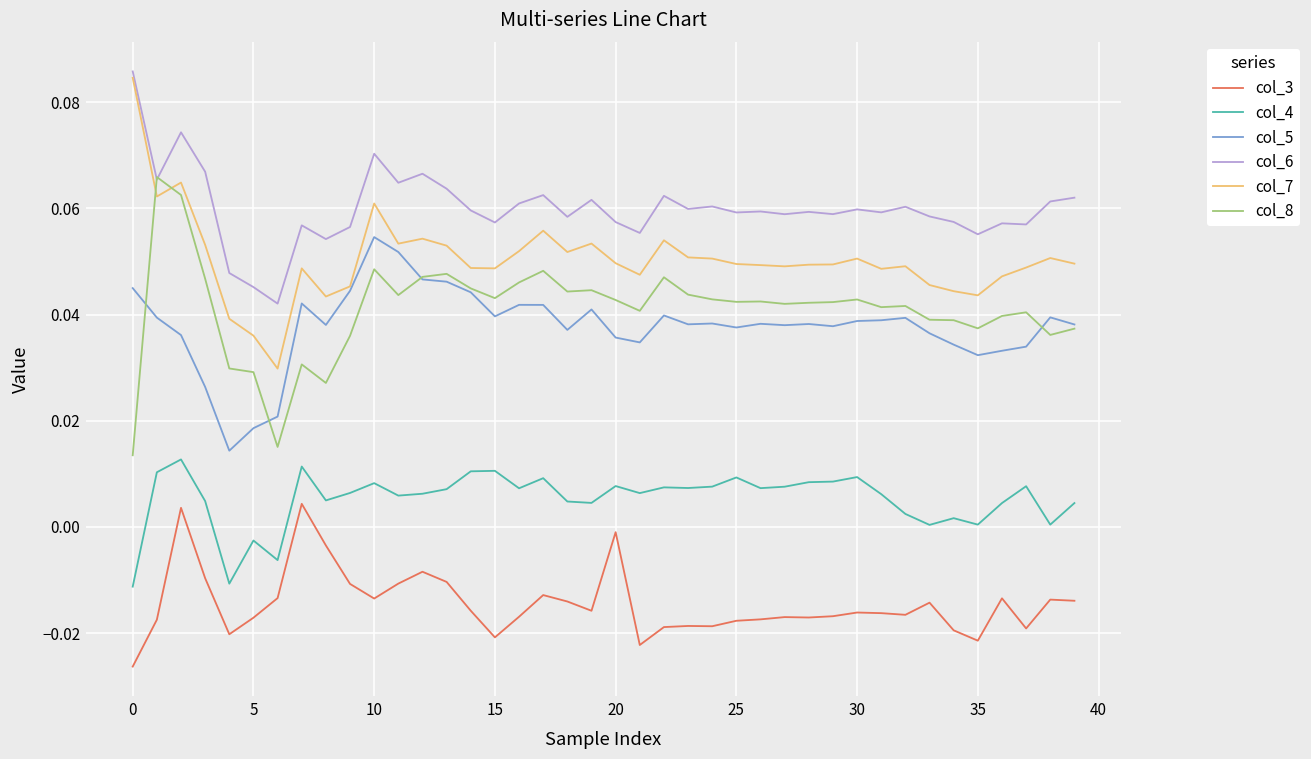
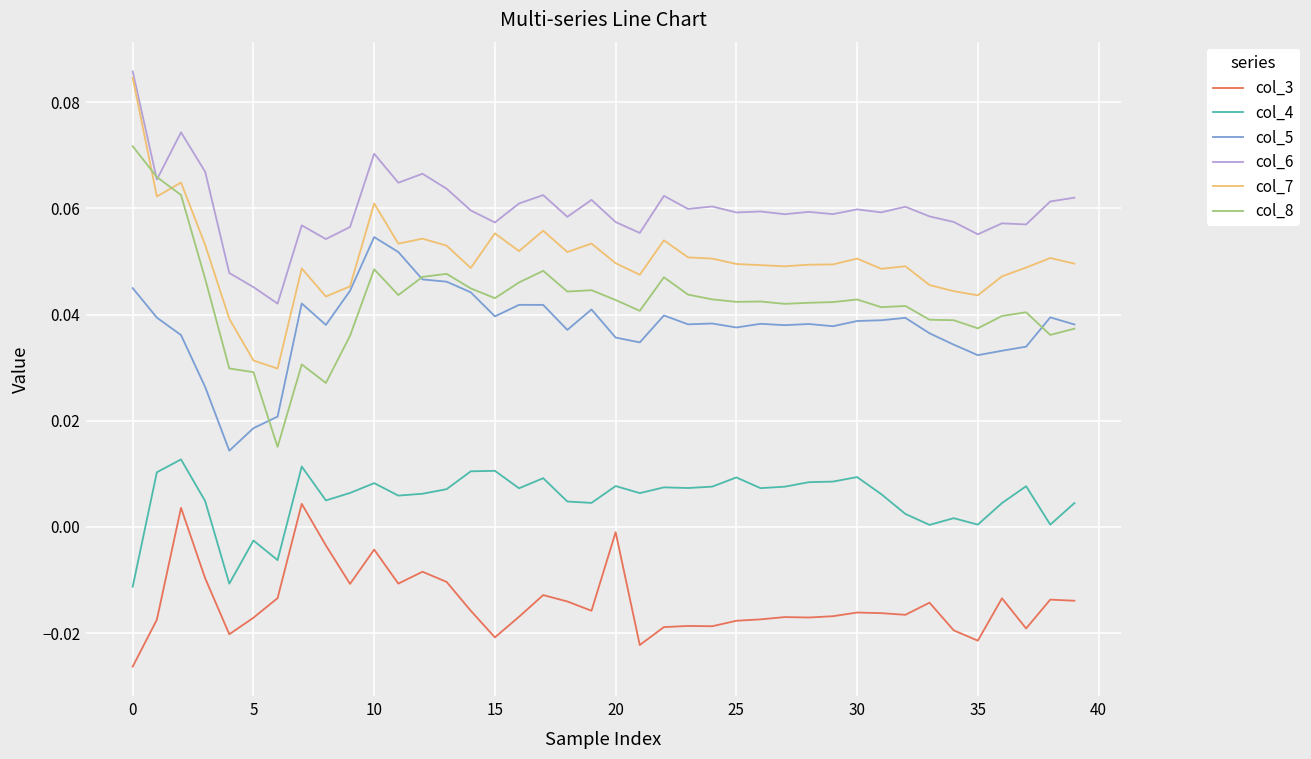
col_8, 0: 0.013 -> 0.072
col_7, 5: 0.036 -> 0.031
col_3, 10: -0.014 -> -0.004
col_7, 15: 0.049 -> 0.055
